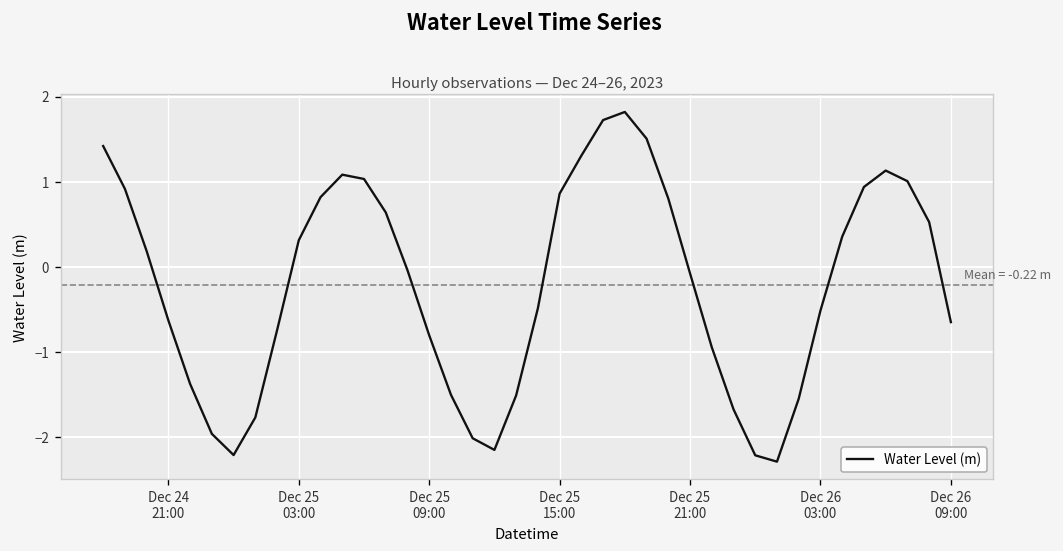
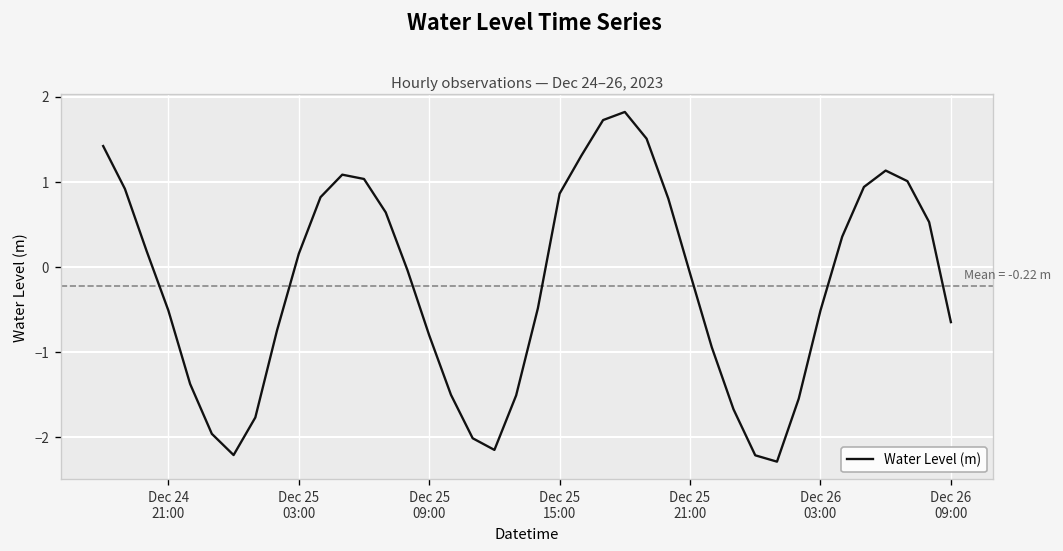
Dec 24 21:00: -0.6 -> -0.5
Dec 25 03:00: 0.3 -> 0.2
